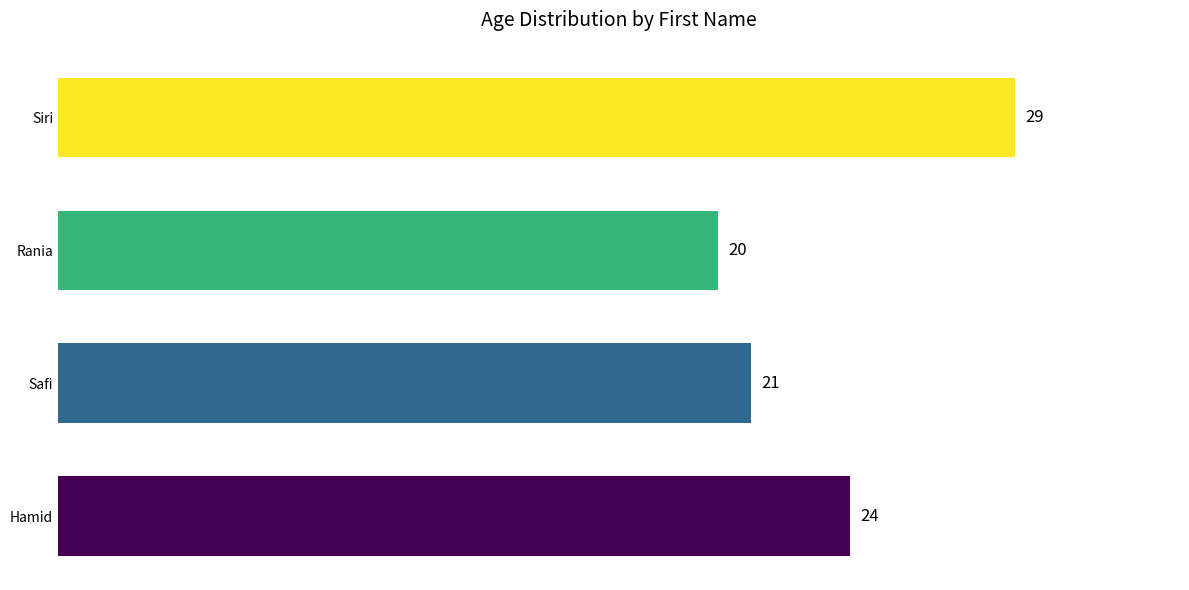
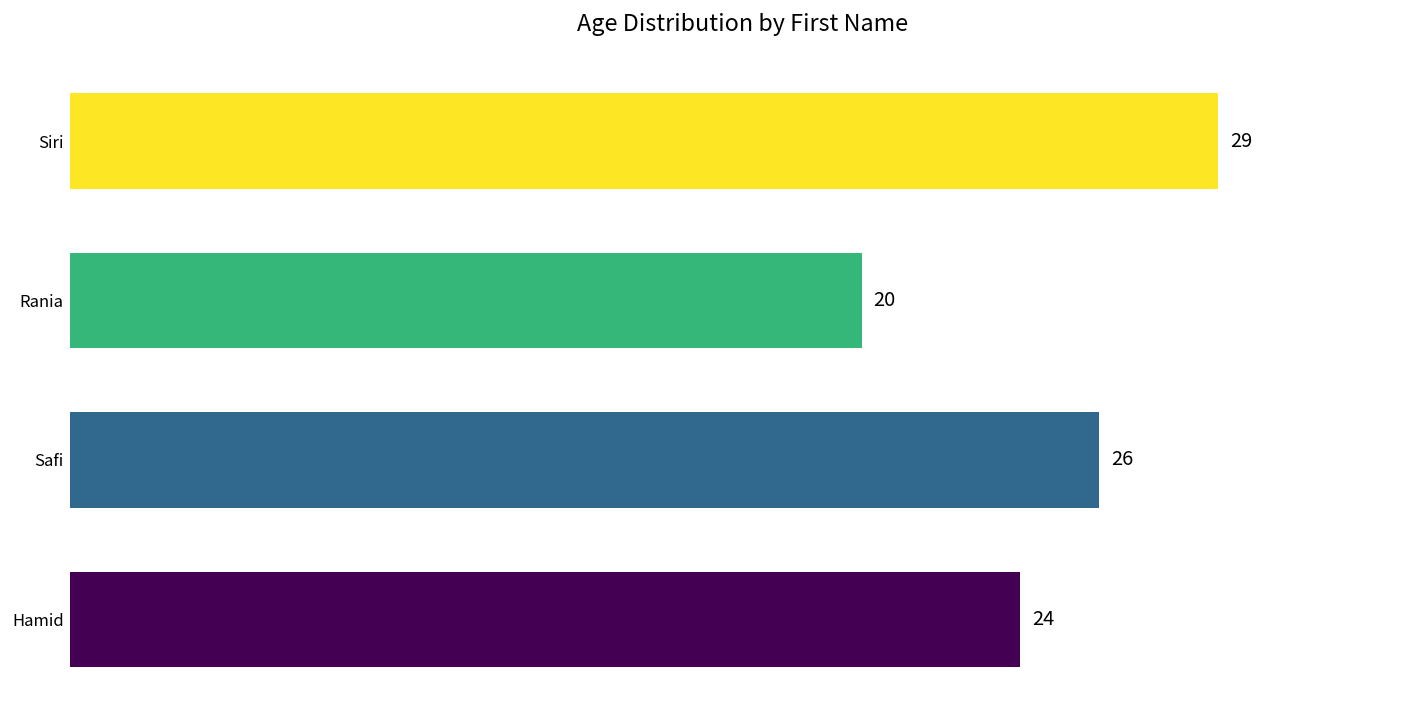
Safi: 21 -> 26
